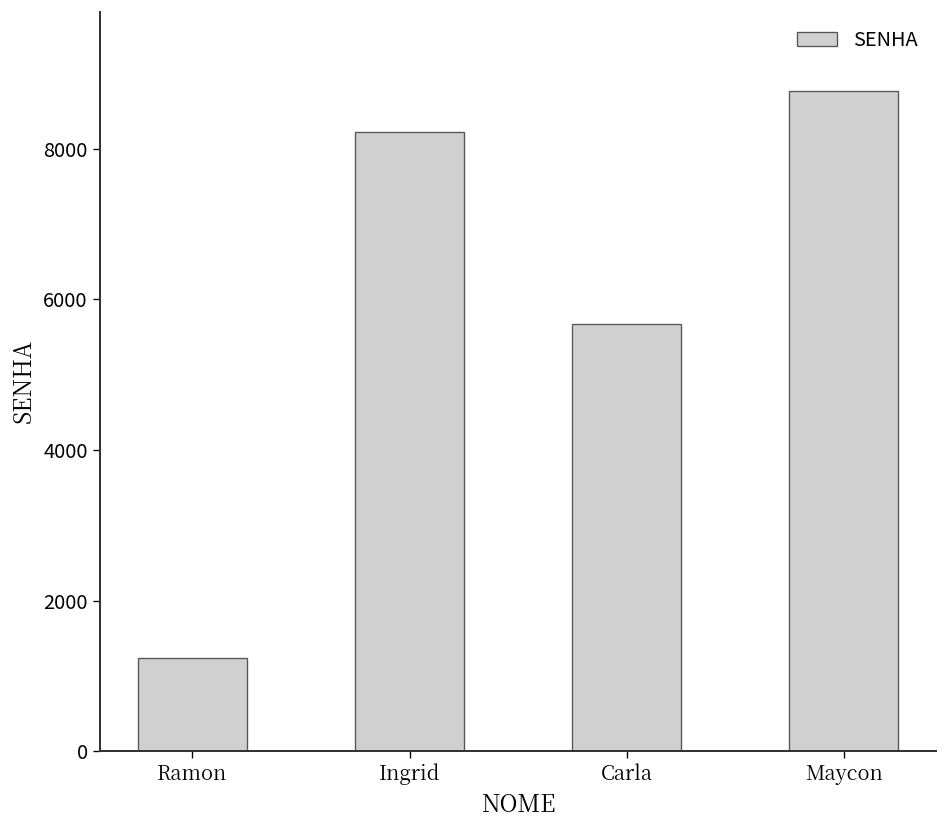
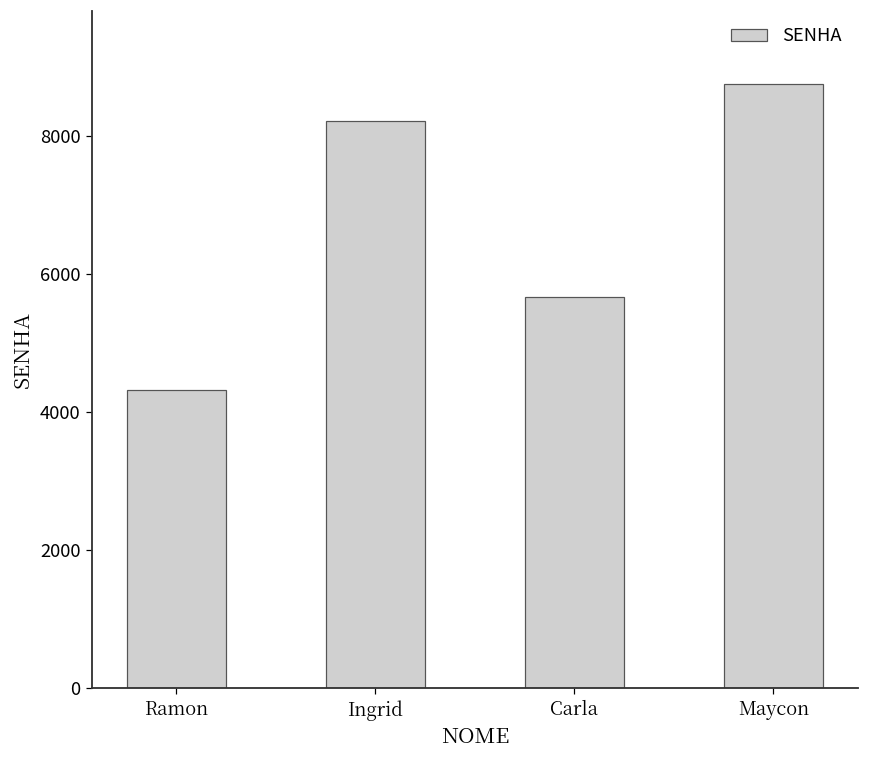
Ramon: 1200 -> 4300
